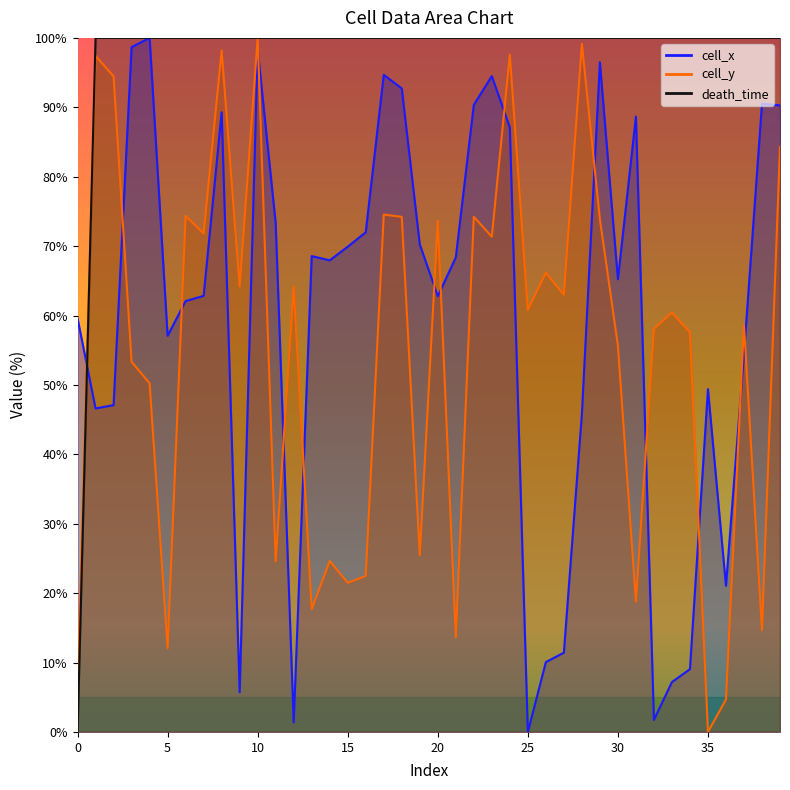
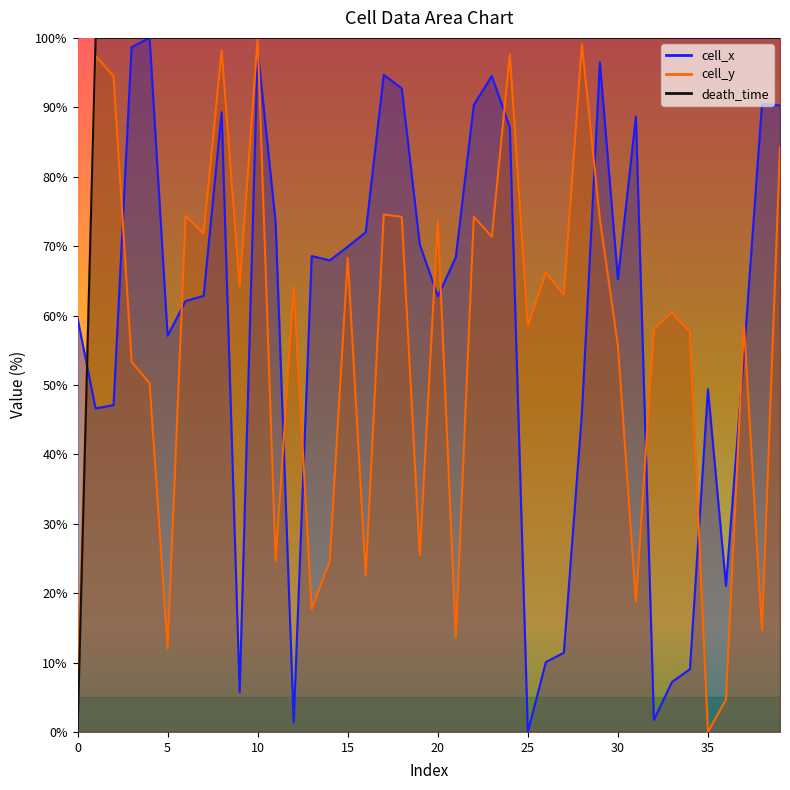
cell_y, 15: 21% -> 68%
cell_y, 25: 61% -> 59%
